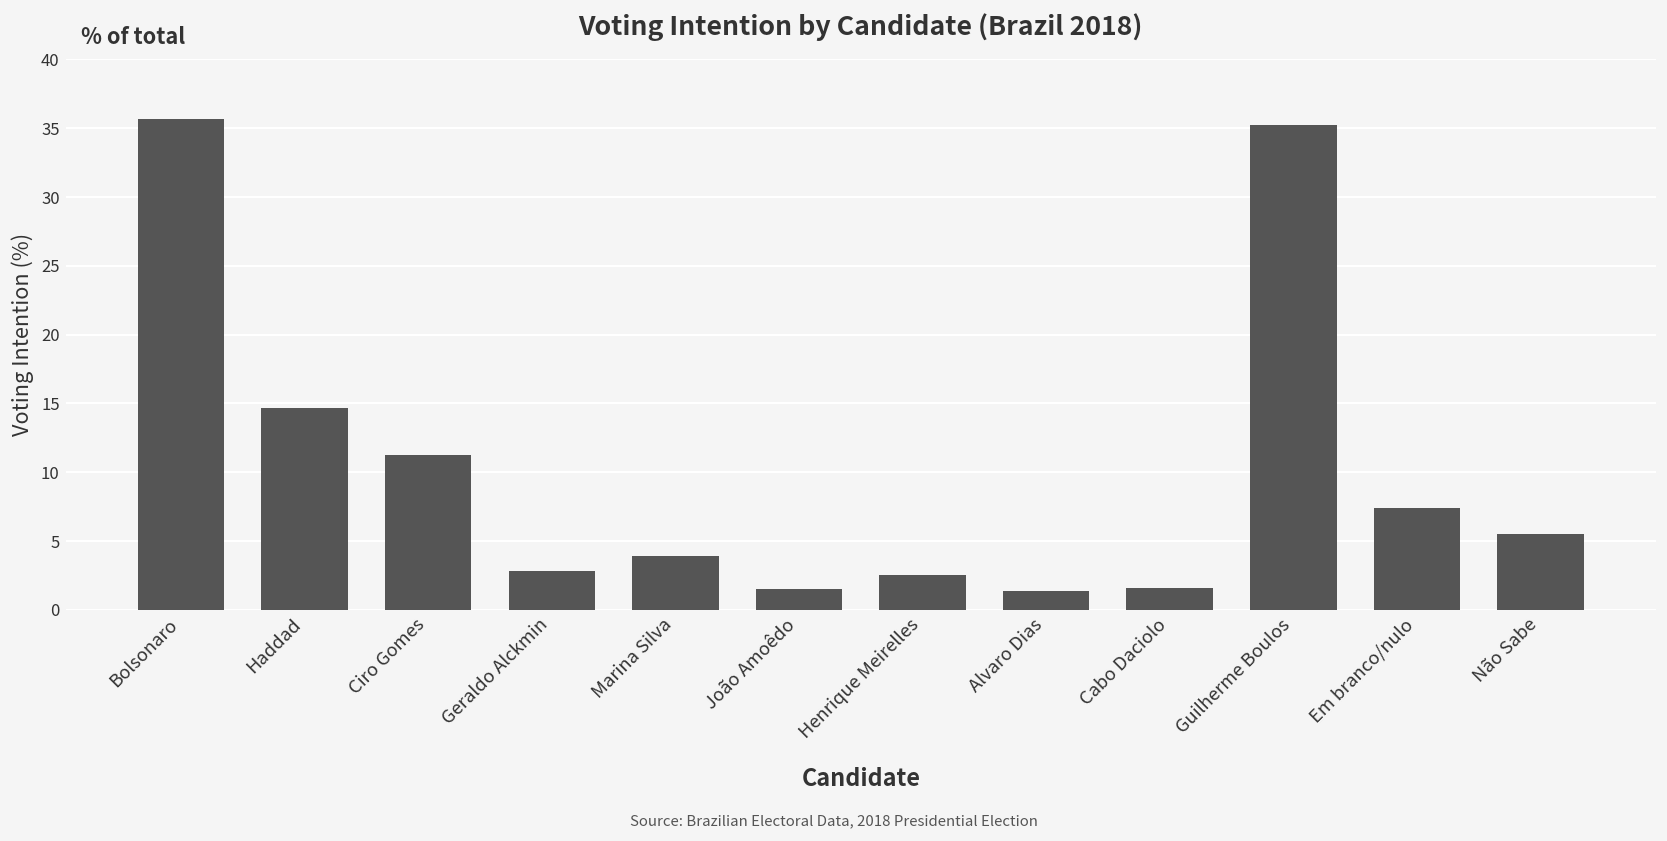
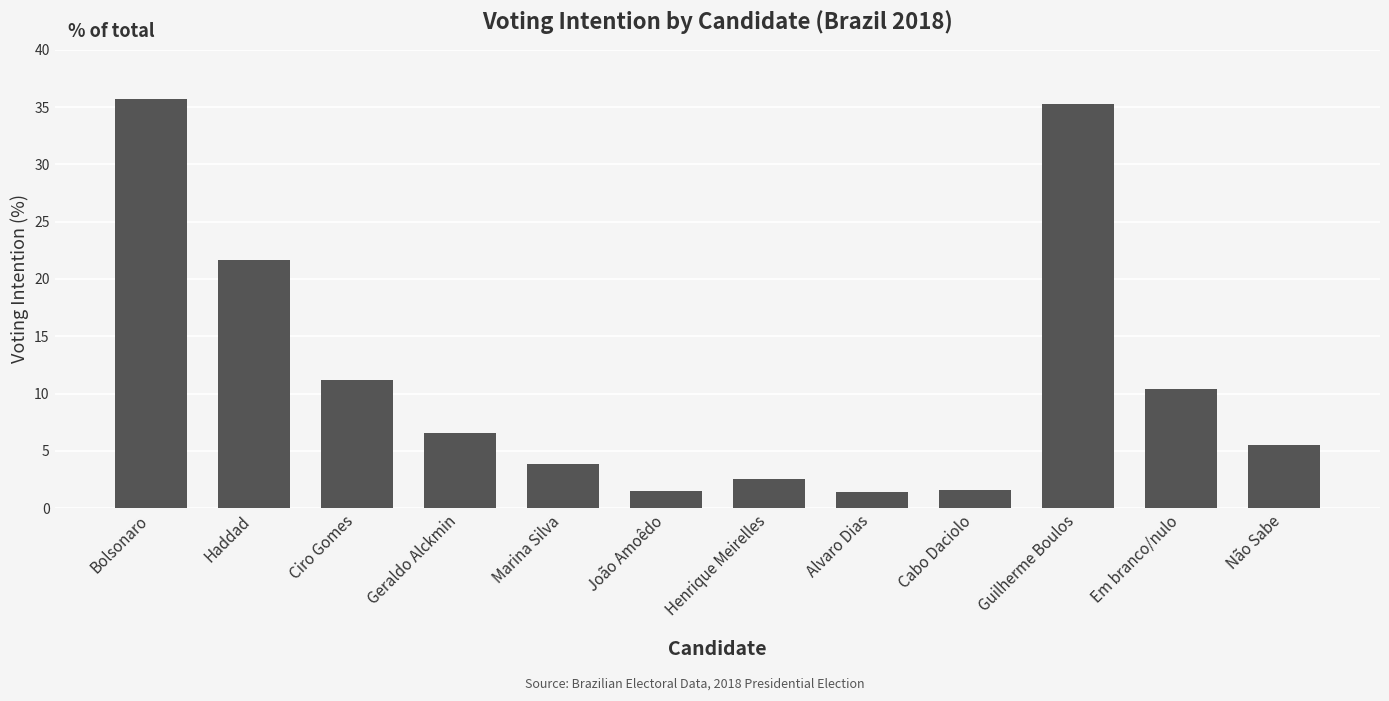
Haddad: 14.6 -> 21.7
Geraldo Alckmin: 2.8 -> 6.5
Em branco/nulo: 7.4 -> 10.4
